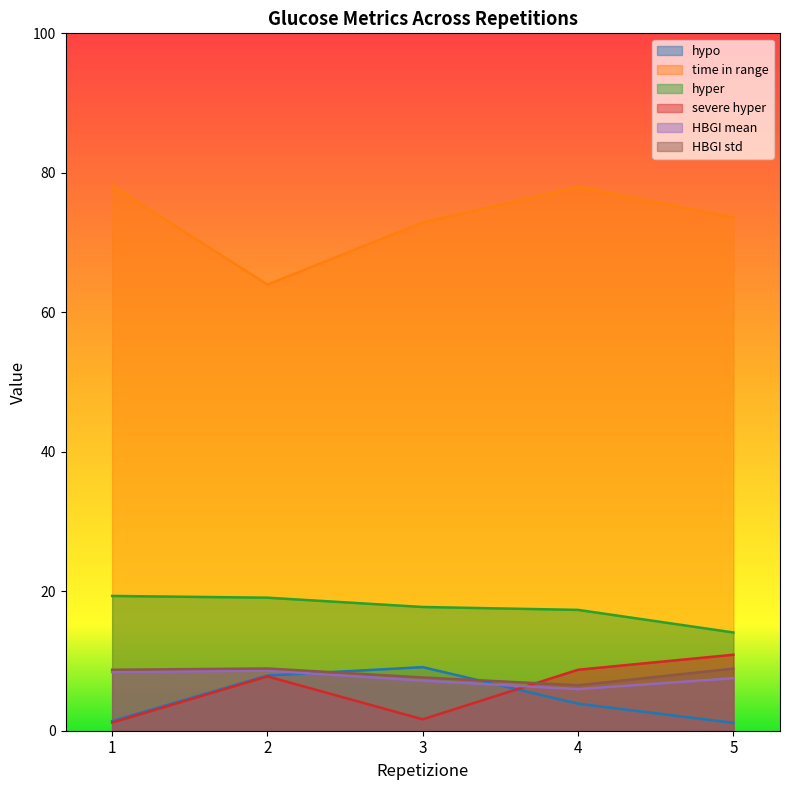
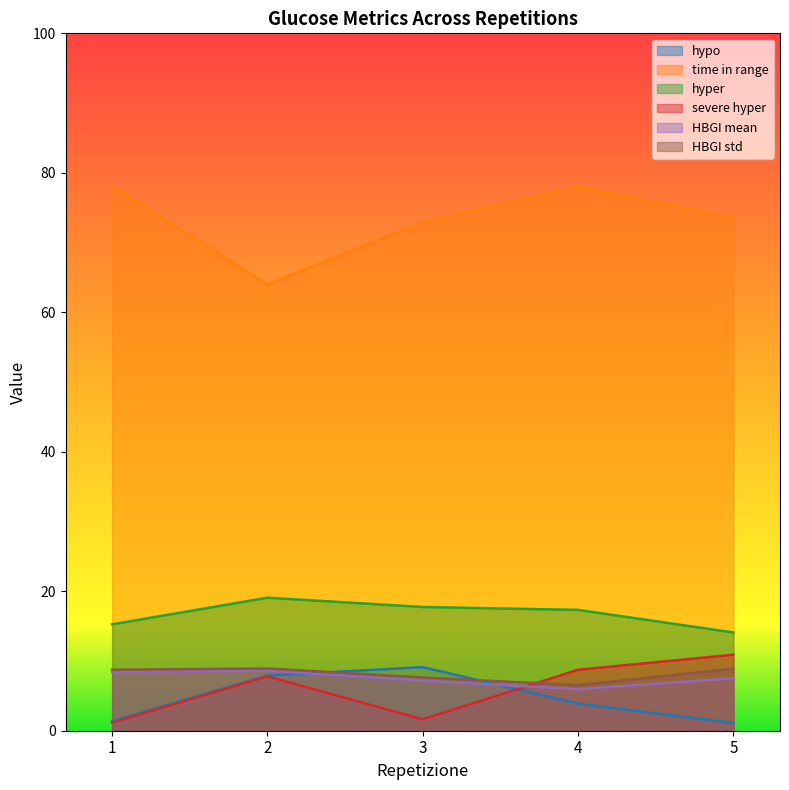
hyper, 1: 19 -> 15
